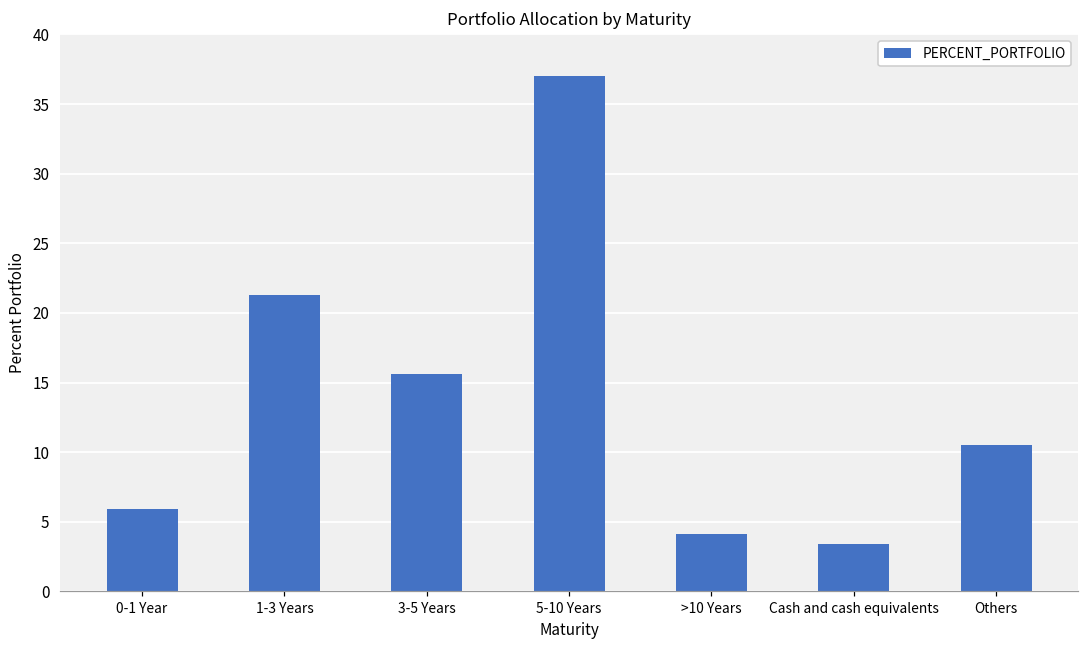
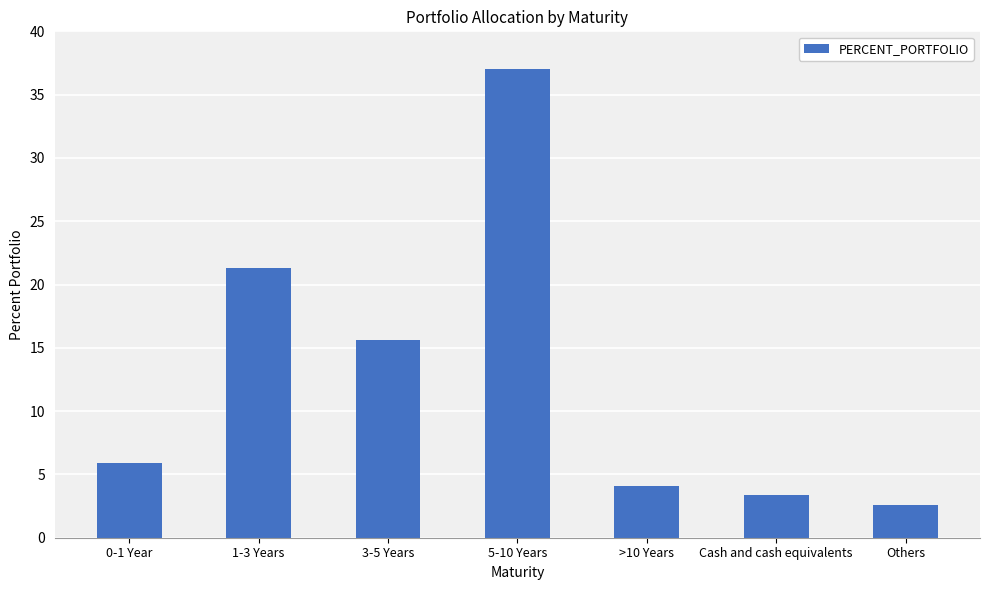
Others: 10.5 -> 2.6
